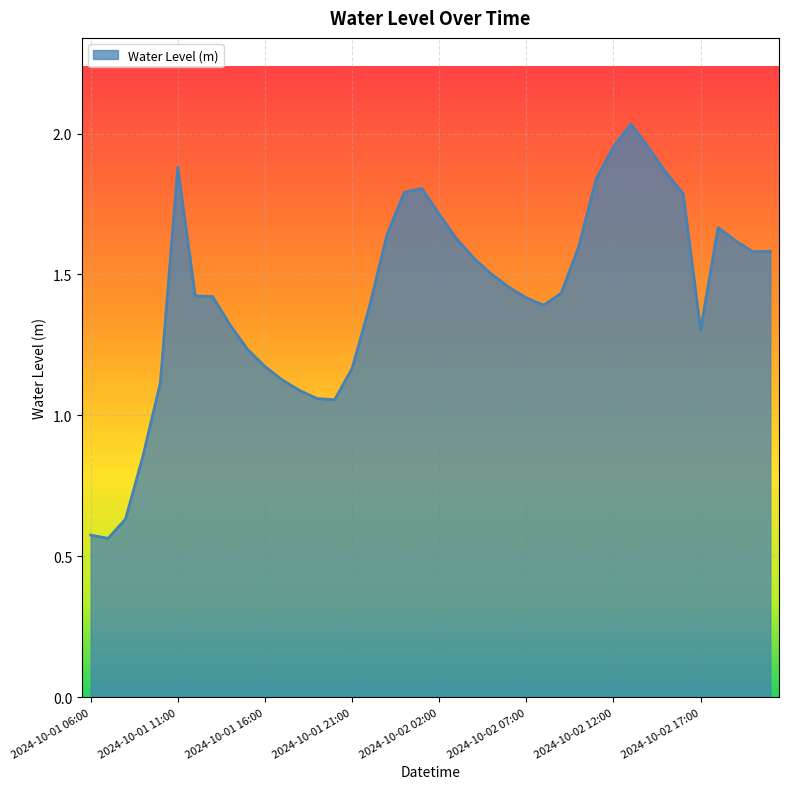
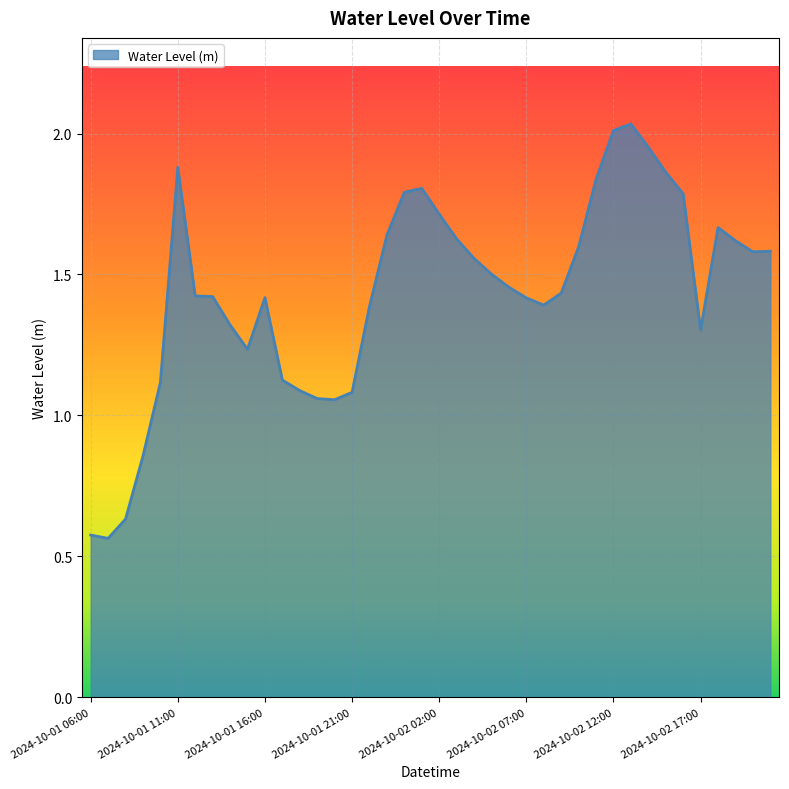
2024-10-01 16:00: 1.17 -> 1.42
2024-10-01 21:00: 1.17 -> 1.08
2024-10-02 12:00: 1.95 -> 2.01
